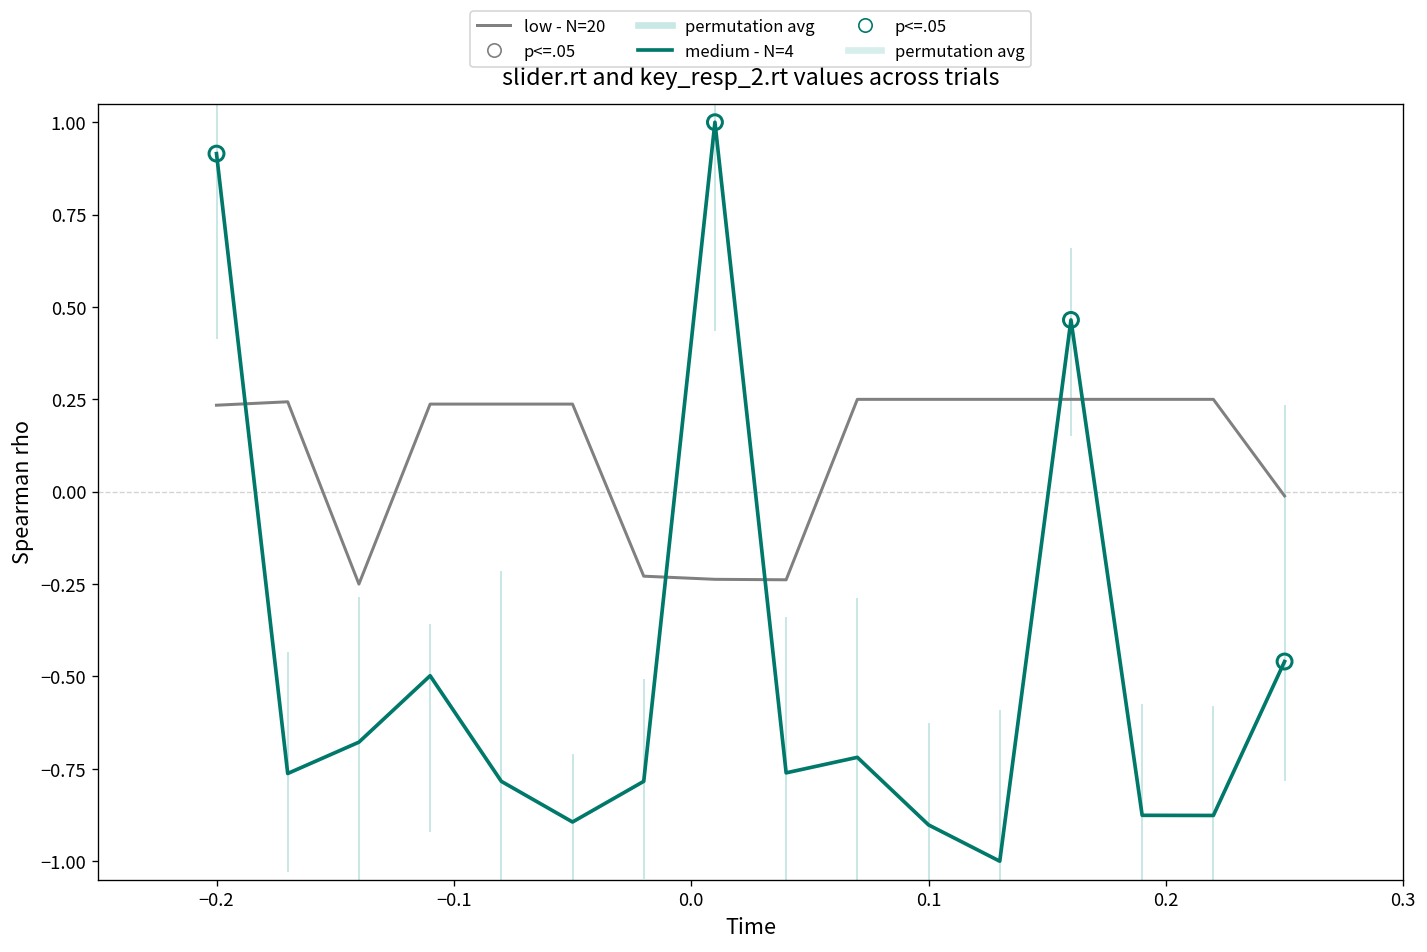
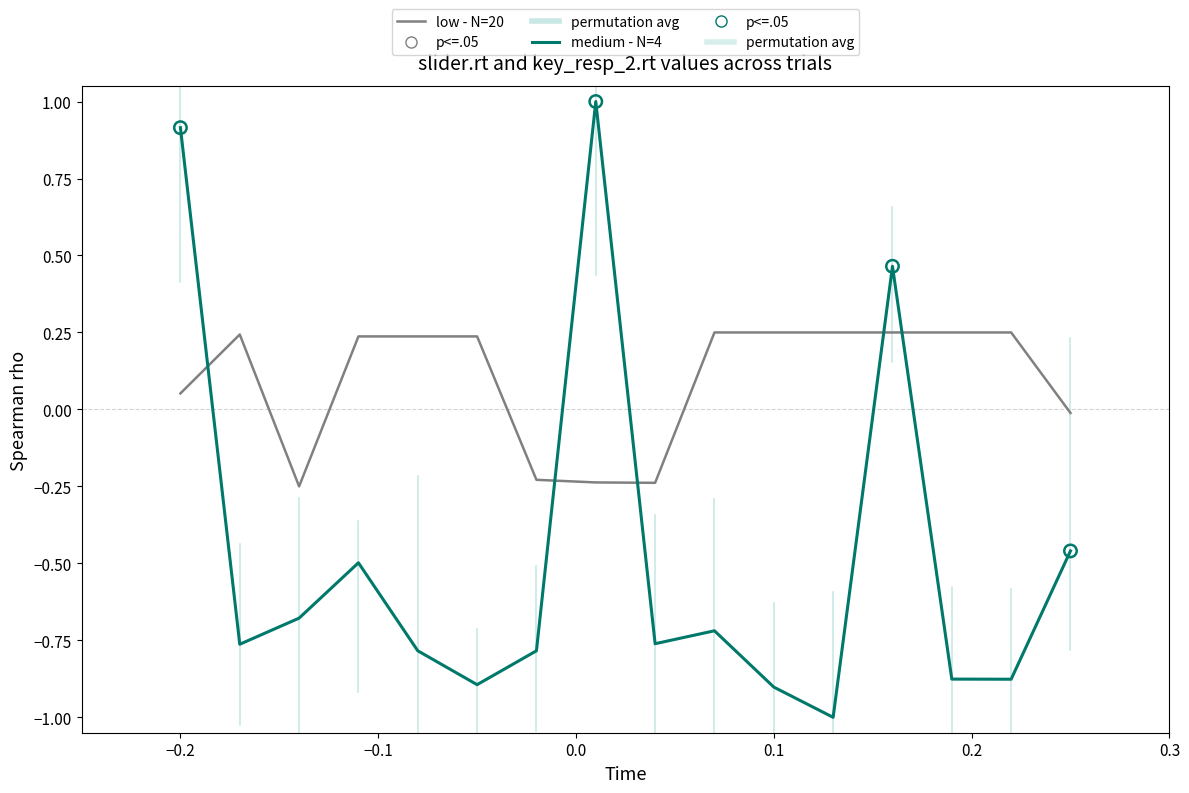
low - N=20, −0.2: 0.23 -> 0.05
